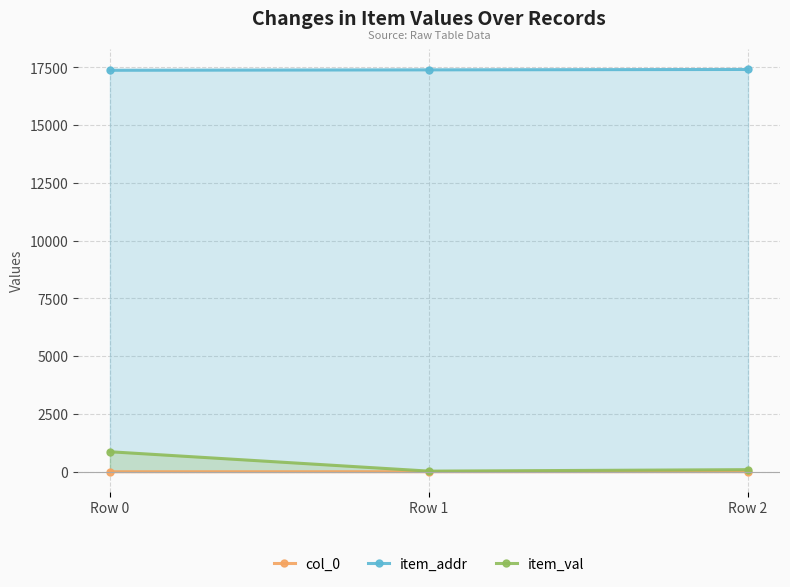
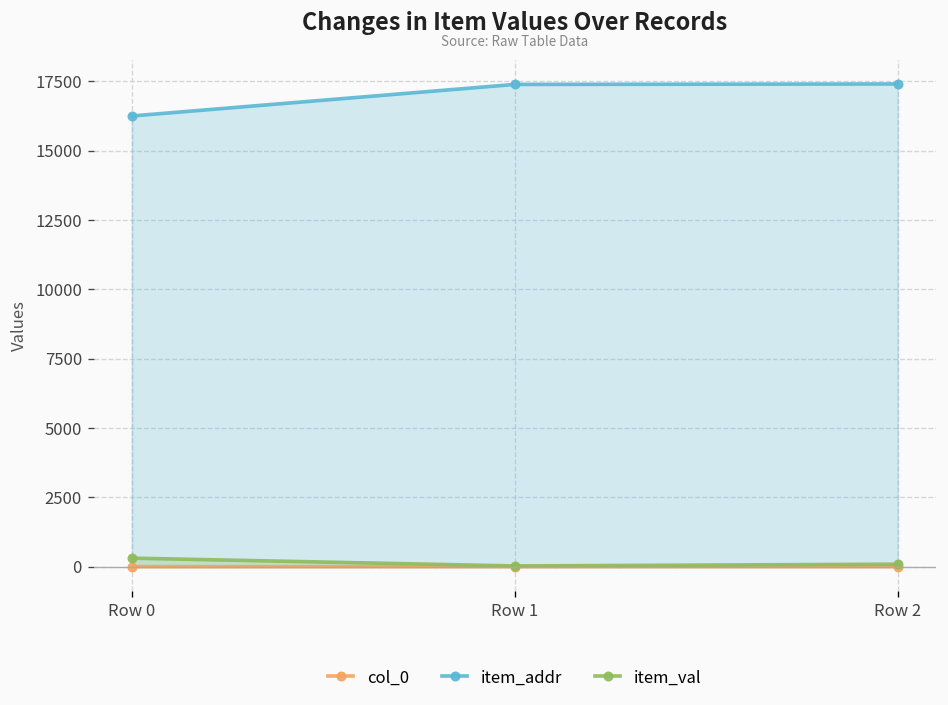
item_addr, Row 0: 17400 -> 16300
item_val, Row 0: 900 -> 300
